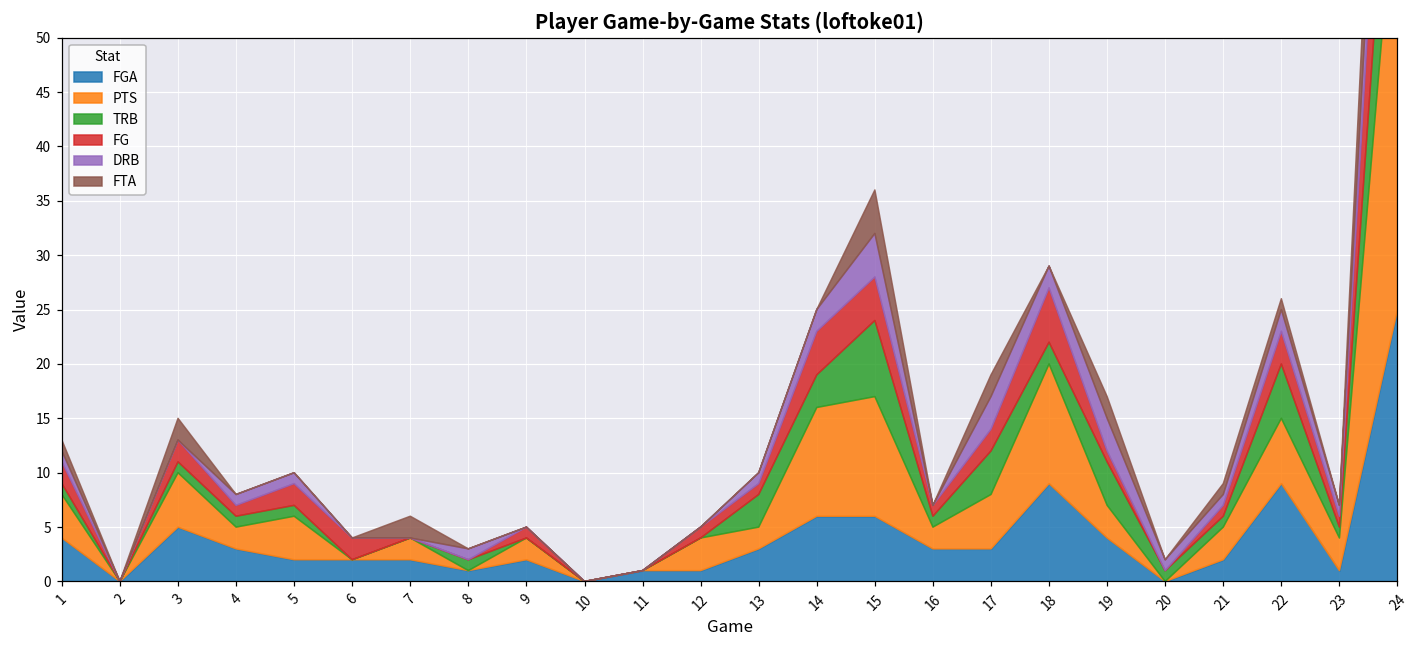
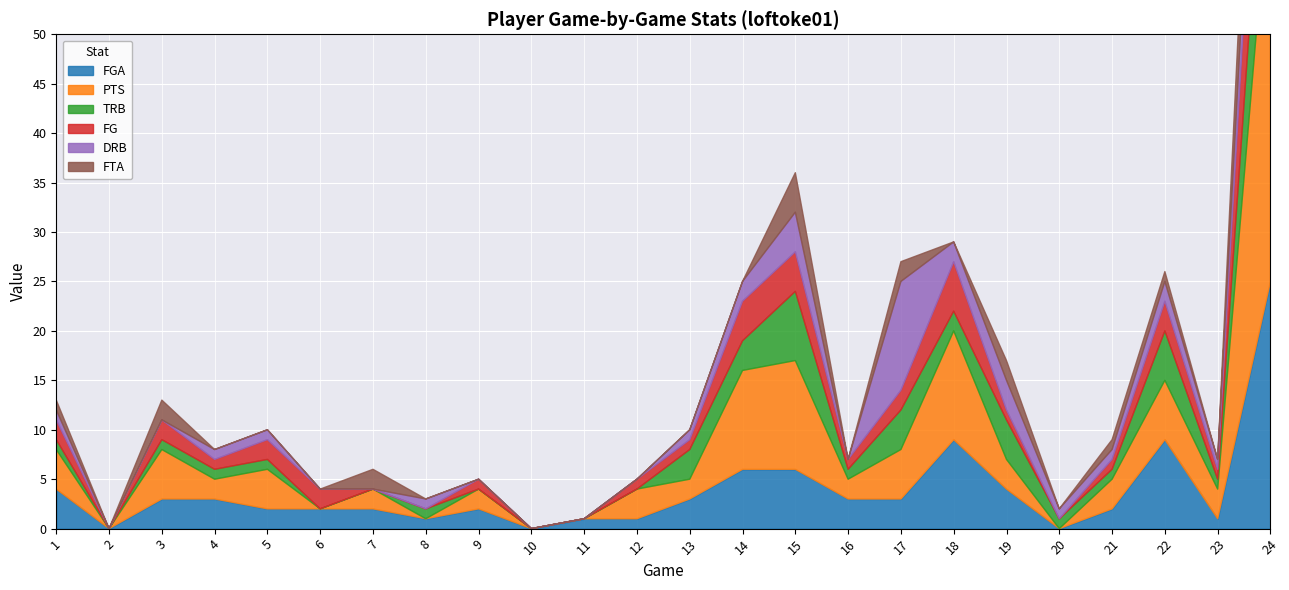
FGA, 3: 5 -> 3
DRB, 17: 3 -> 11
